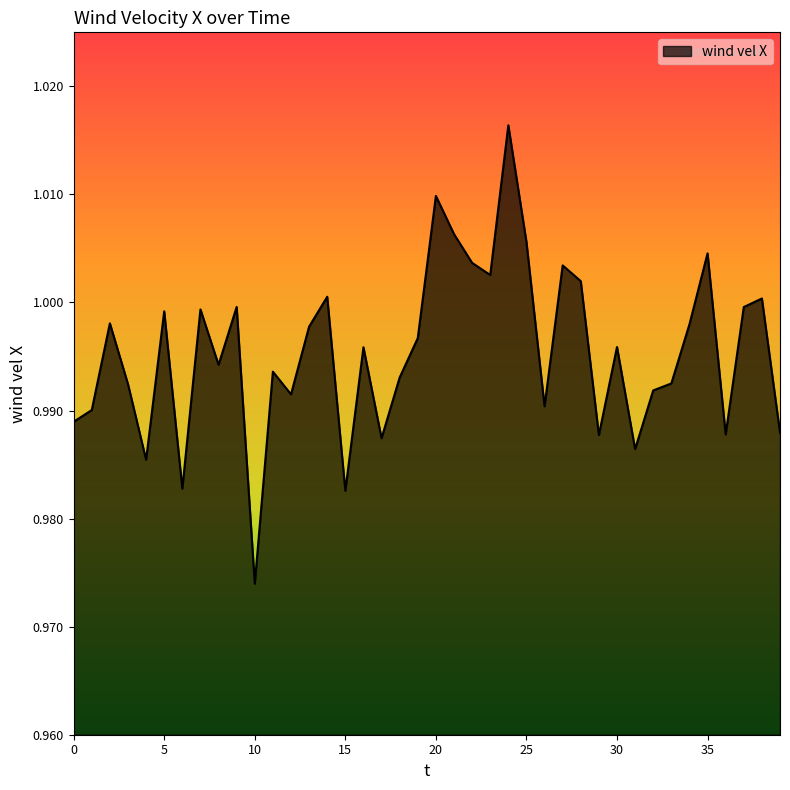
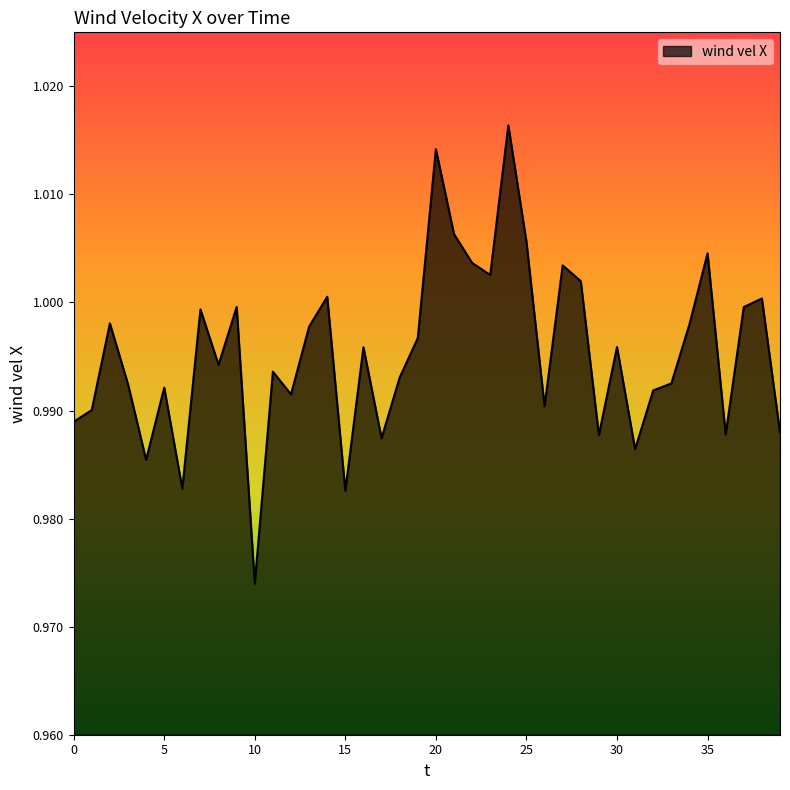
5: 0.9992 -> 0.9921
20: 1.0099 -> 1.0142
